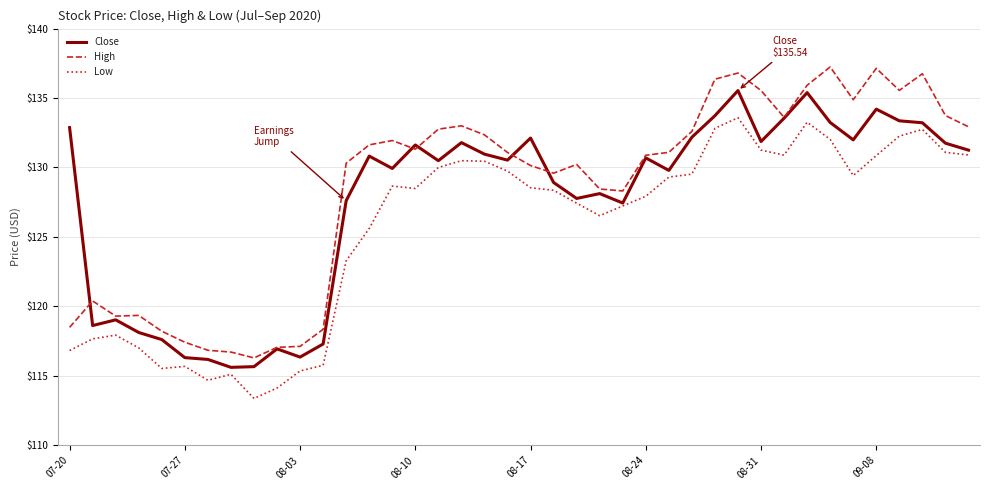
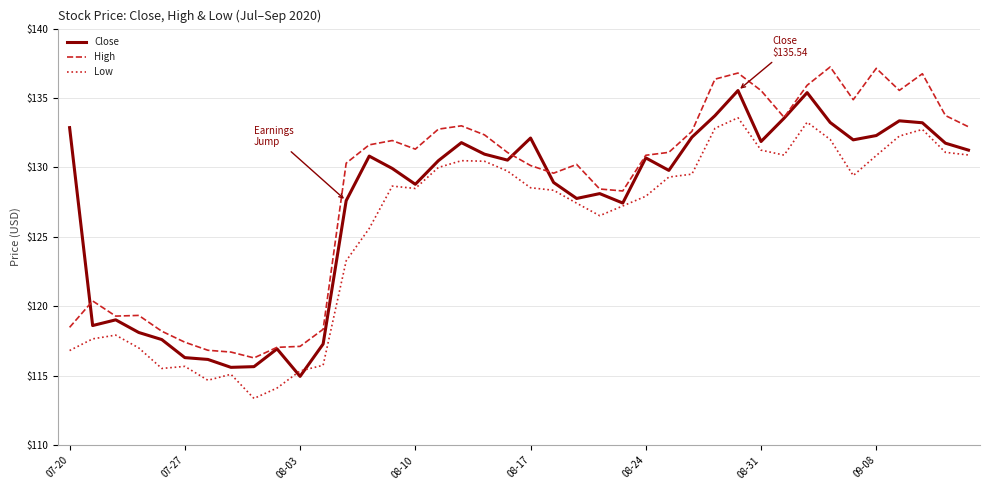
Close, 08-03: $116.4 -> $115.0
Close, 08-10: $131.6 -> $128.8
Close, 09-08: $134.2 -> $132.3
